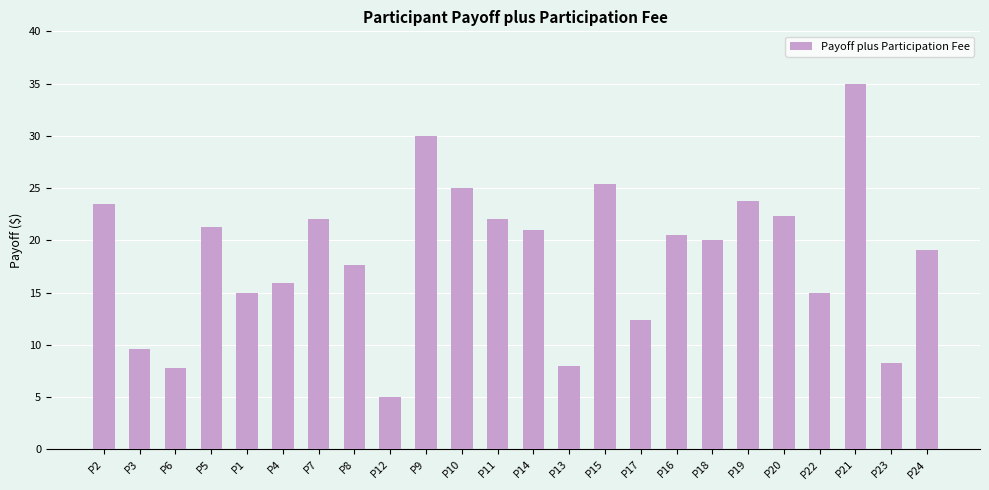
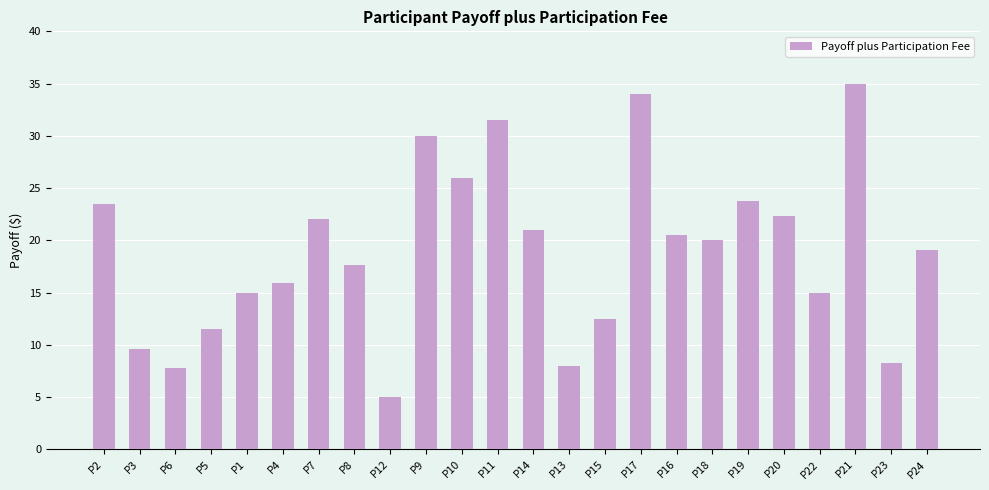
P5: 21.3 -> 11.5
P10: 25 -> 26
P11: 22.0 -> 31.5
P15: 25.4 -> 12.5
P17: 12.4 -> 34.0
